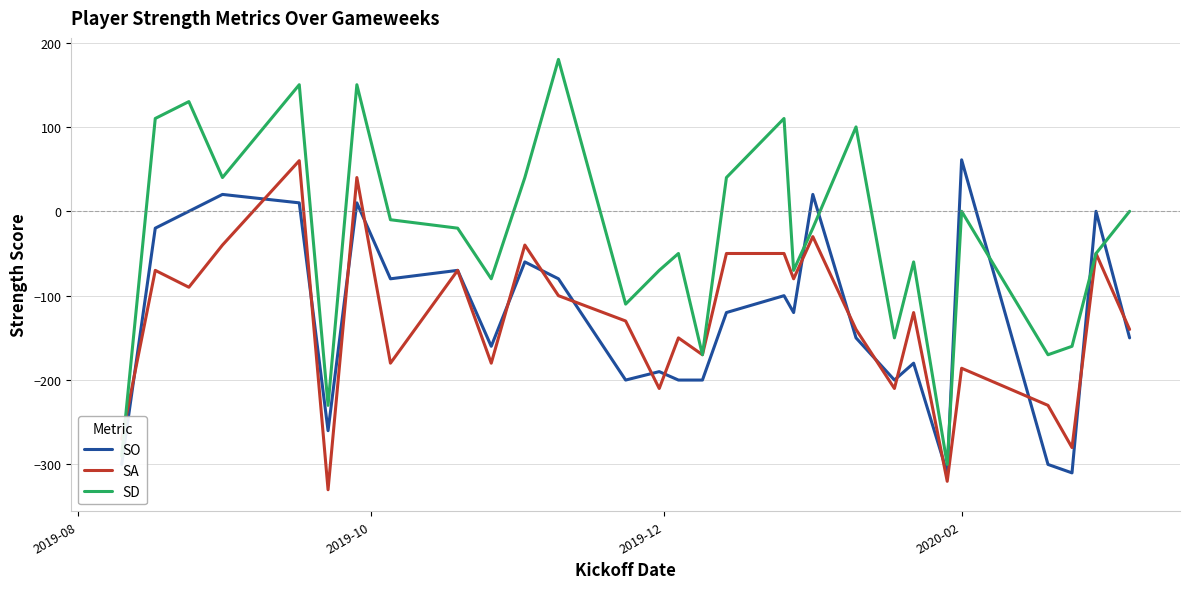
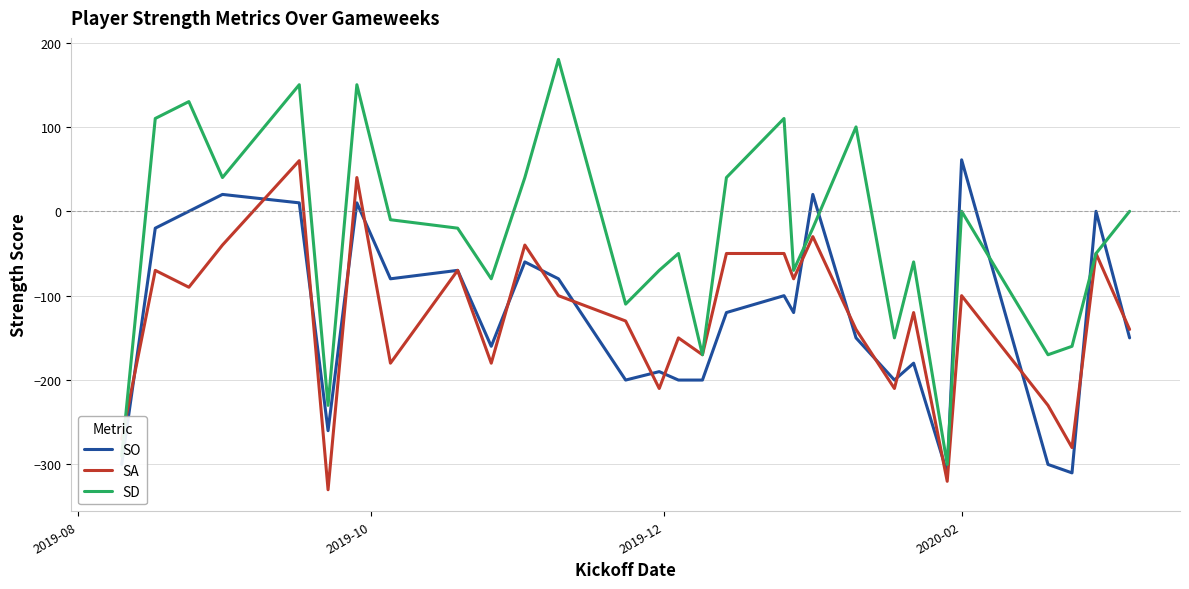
SA, 2020-02: -190 -> -100
